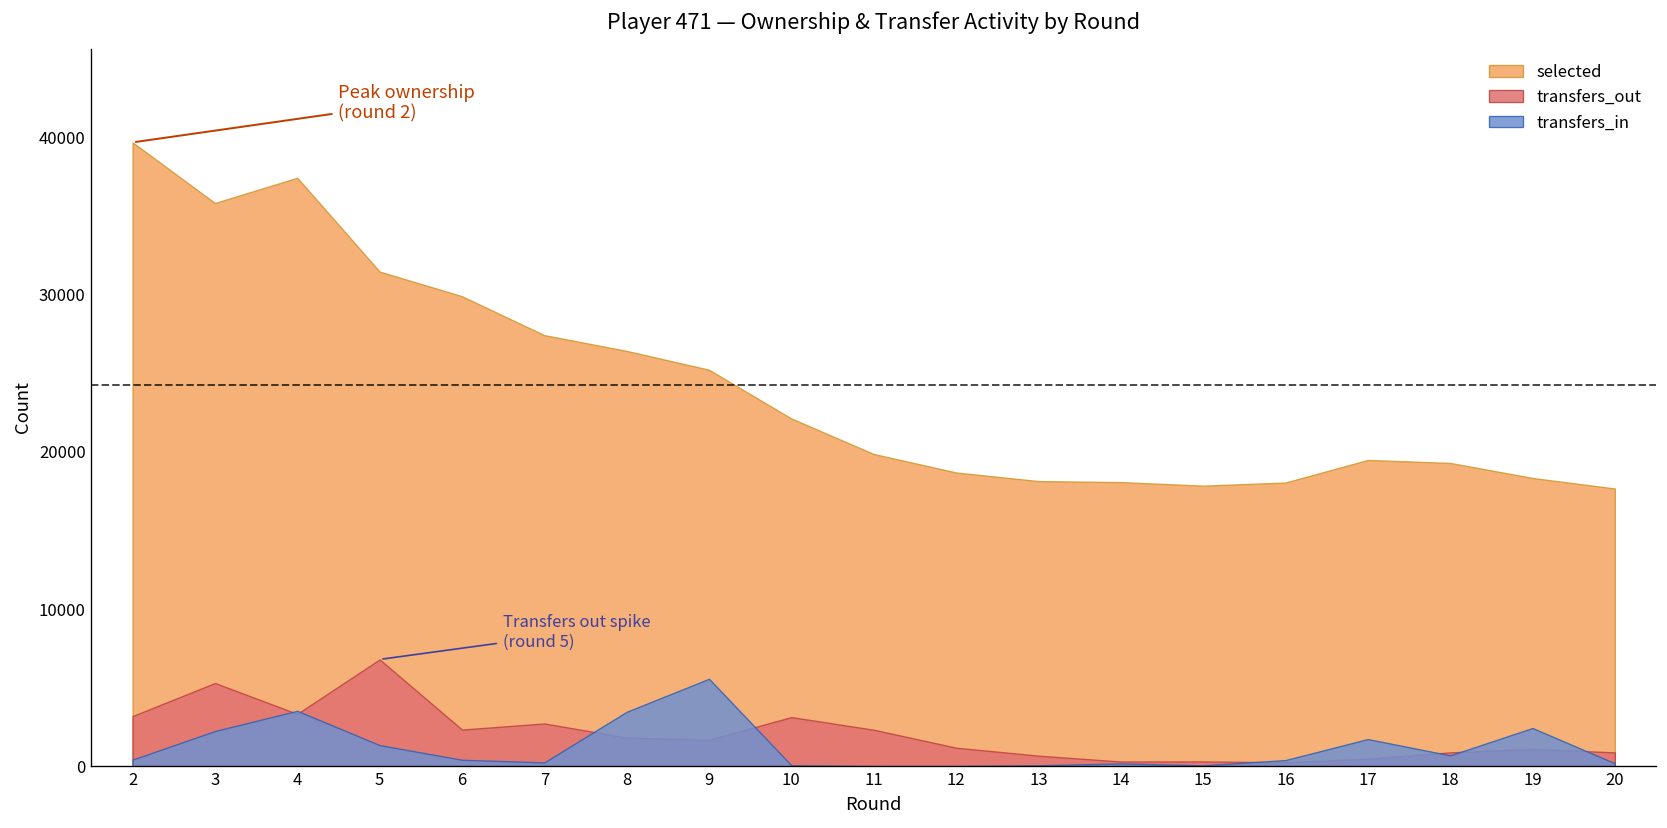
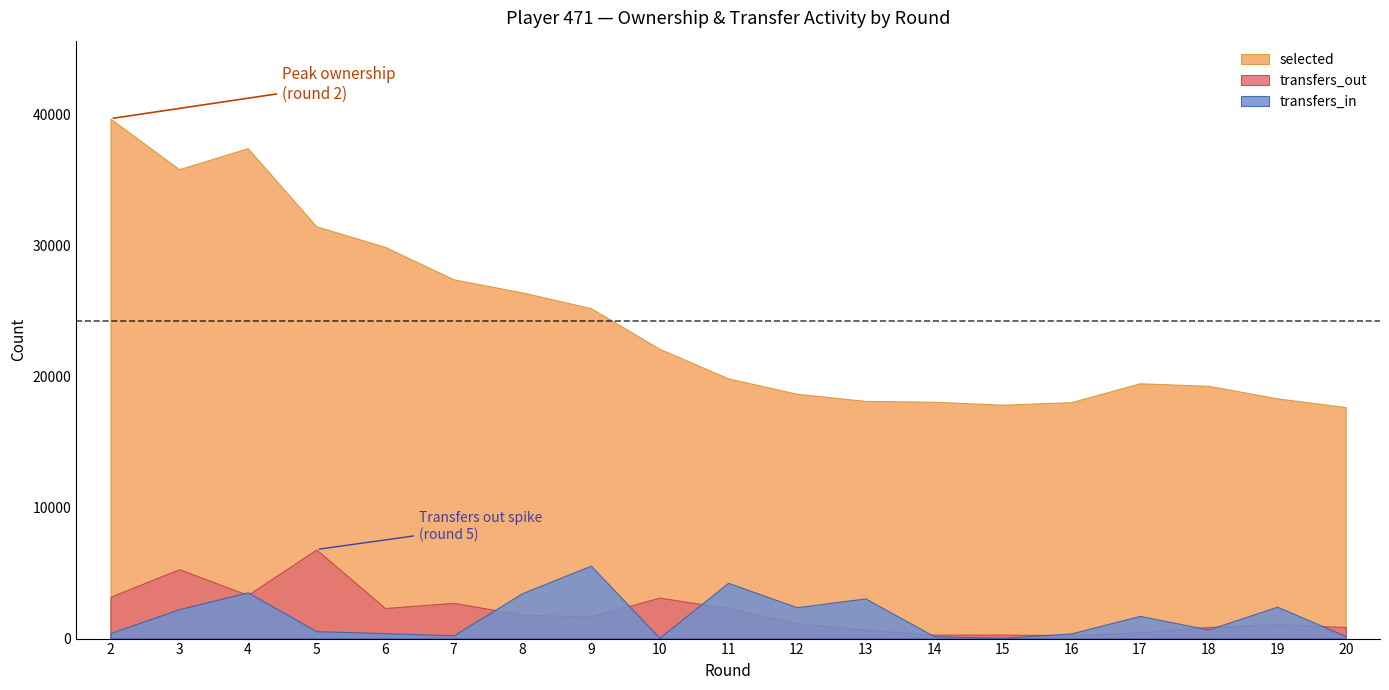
transfers_in, 5: 1300 -> 600
transfers_in, 11: 0 -> 4300
transfers_in, 12: 0 -> 2400
transfers_in, 13: 100 -> 3100
